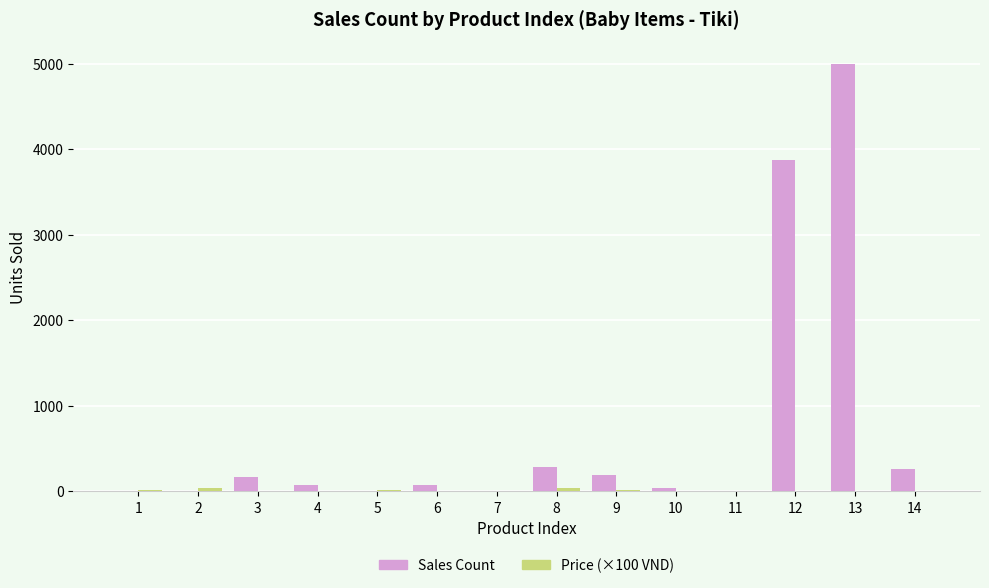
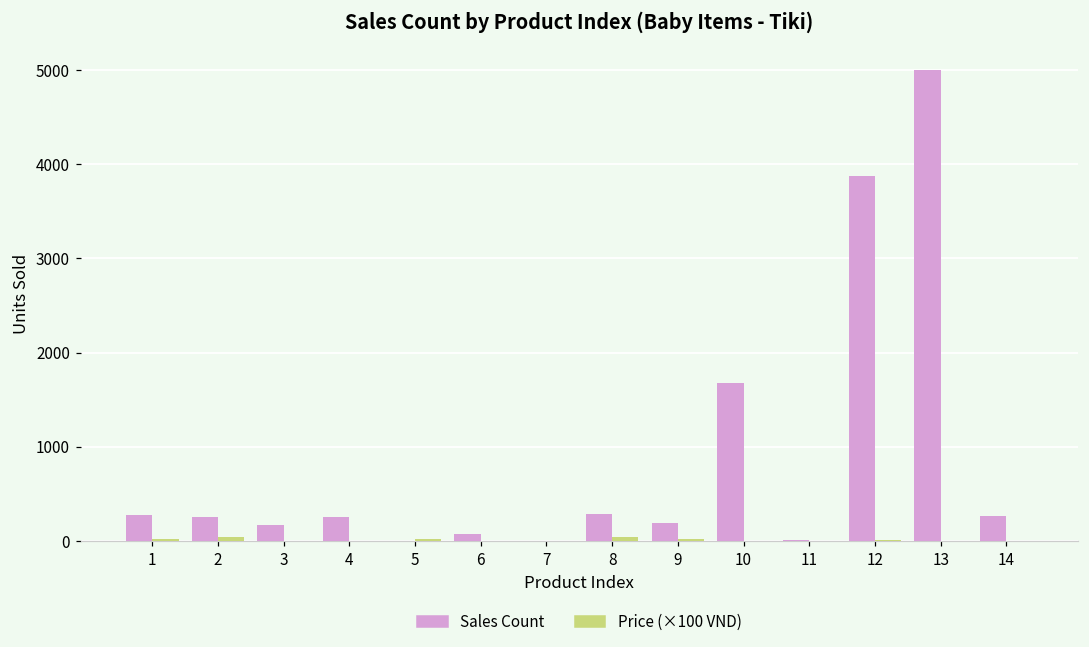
Sales Count, 1: 0 -> 300
Sales Count, 2: 0 -> 200
Sales Count, 4: 100 -> 300
Sales Count, 10: 0 -> 1700
